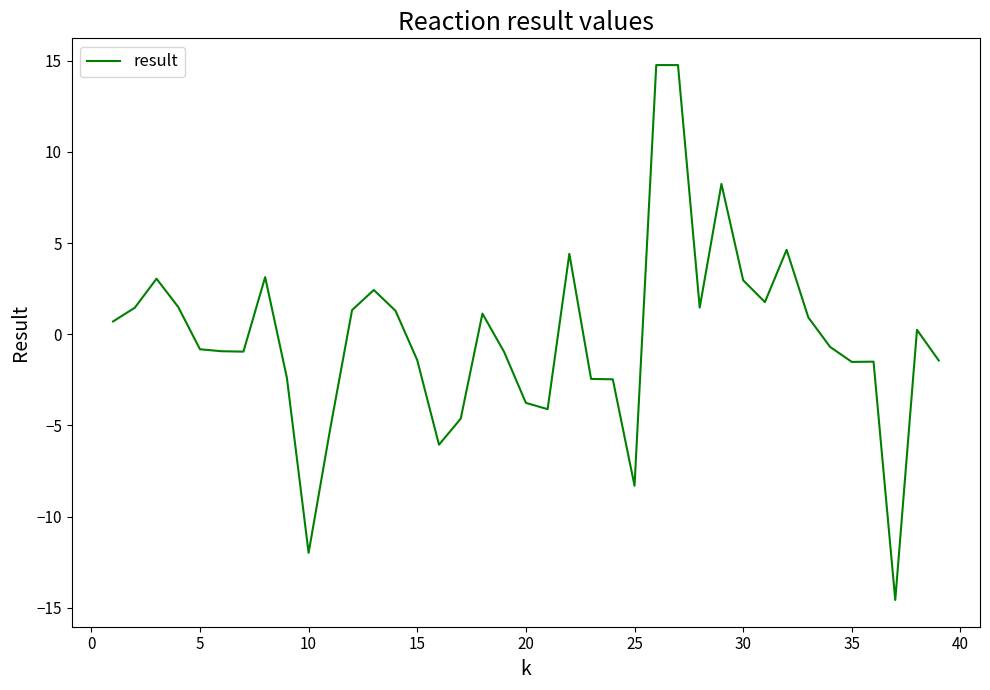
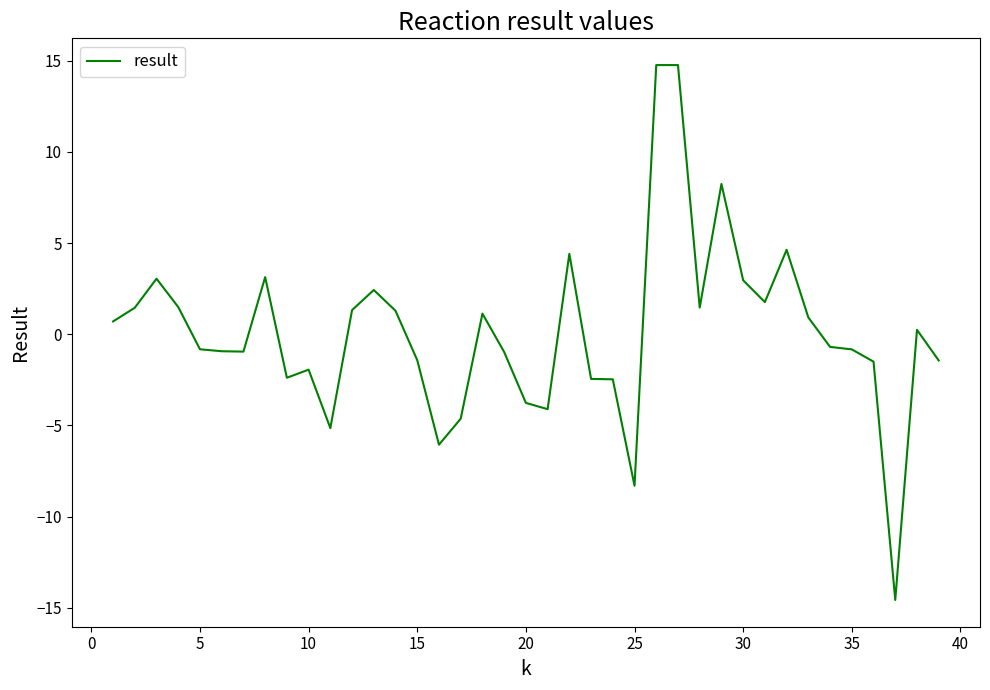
10: -12.0 -> -1.9
35: -1.5 -> -0.8
